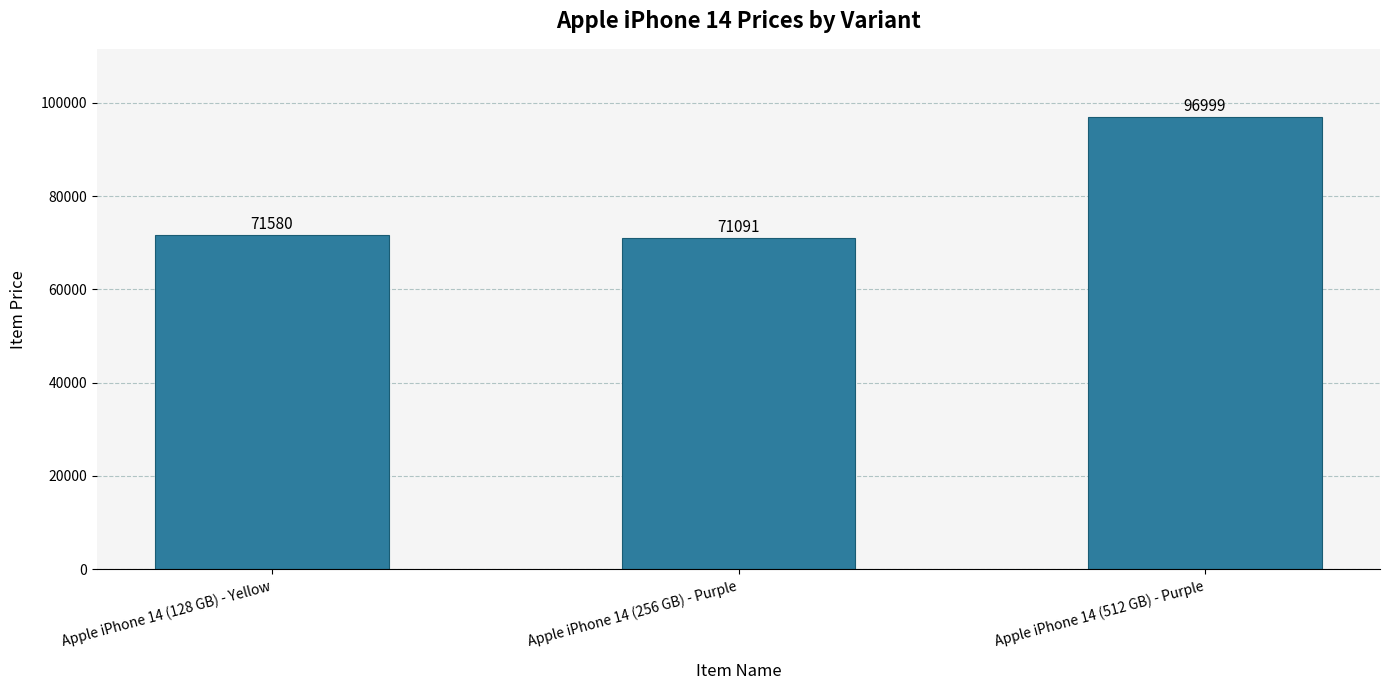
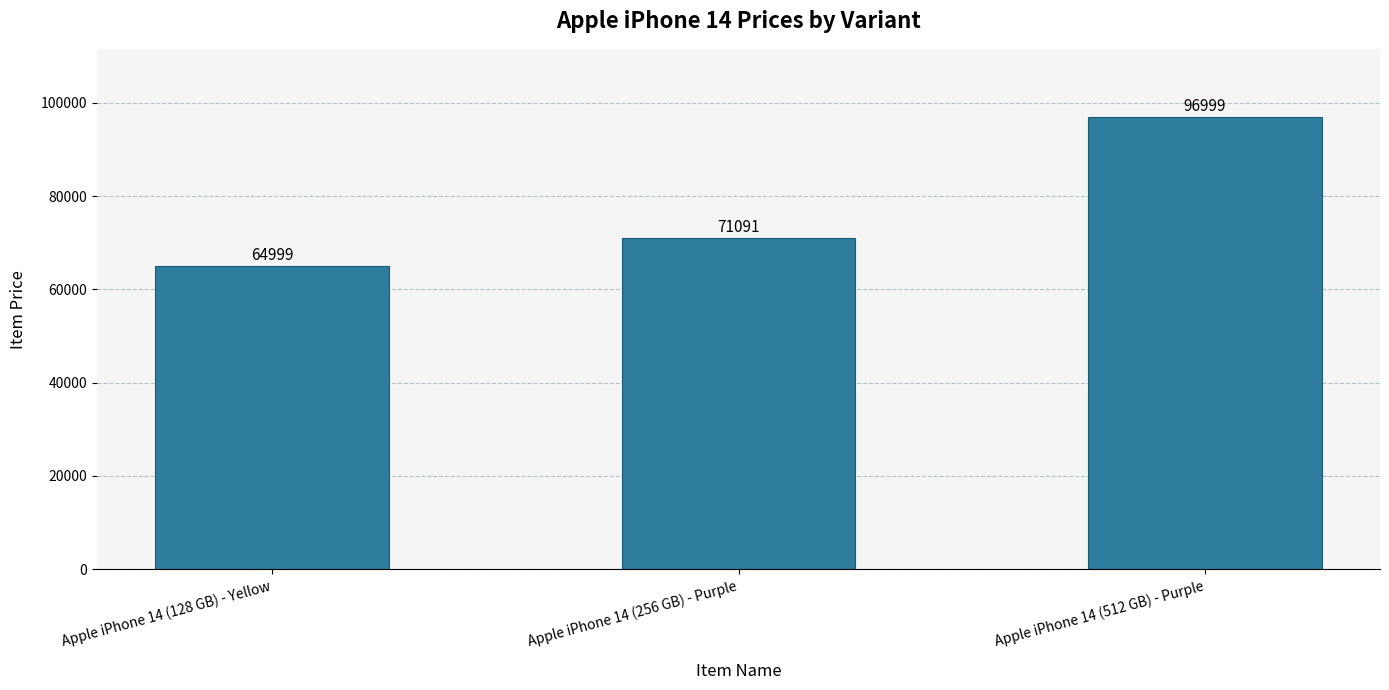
Apple iPhone 14 (128 GB) - Yellow: 71580 -> 64999
